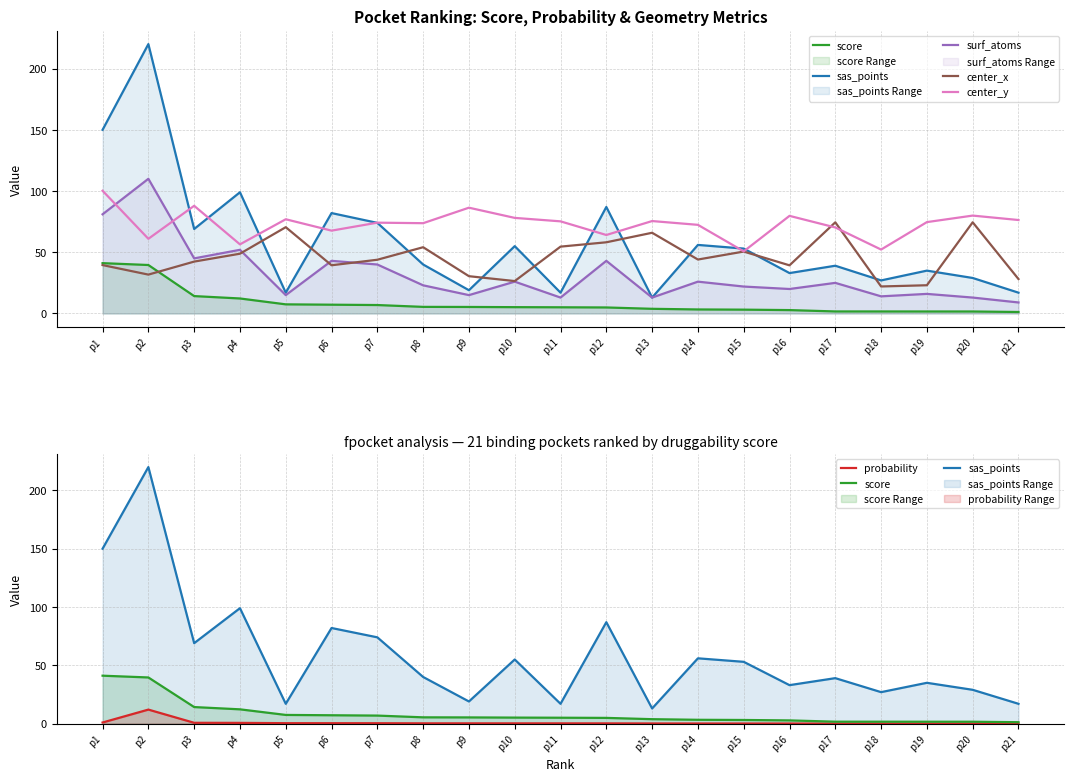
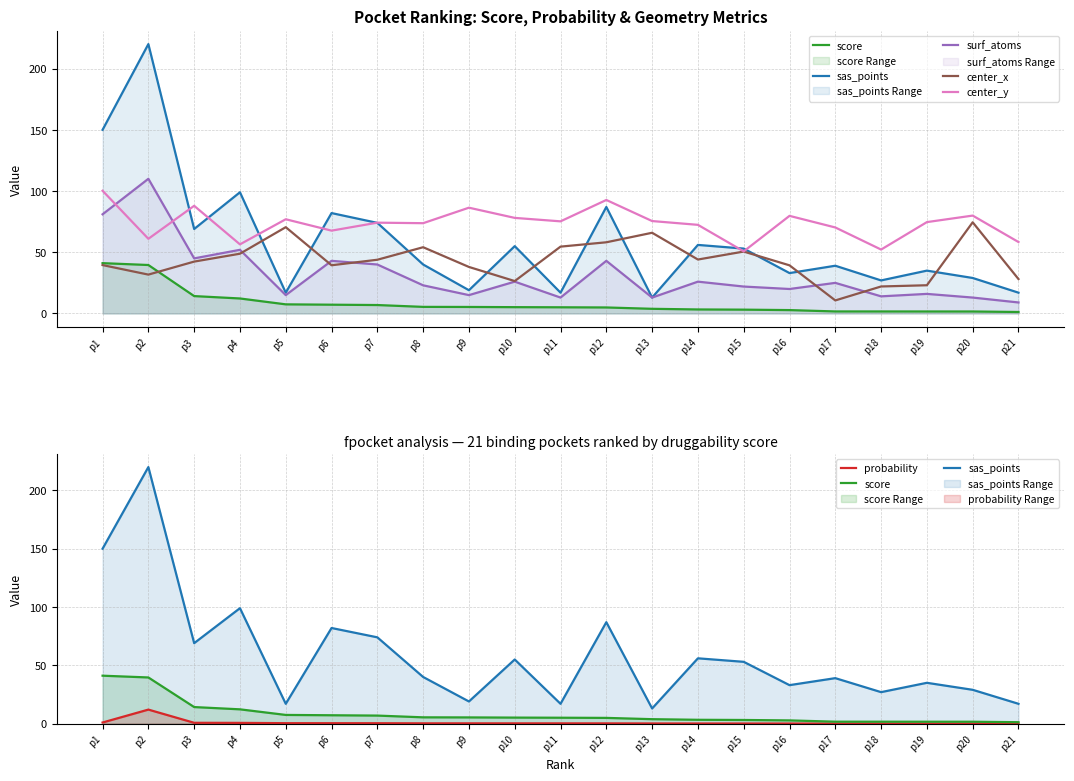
Pocket Ranking: Score, Probability & Geometry Metrics, center_x, p9: 30 -> 38
Pocket Ranking: Score, Probability & Geometry Metrics, center_y, p12: 64 -> 93
Pocket Ranking: Score, Probability & Geometry Metrics, center_x, p17: 74 -> 11
Pocket Ranking: Score, Probability & Geometry Metrics, center_y, p21: 76 -> 58
